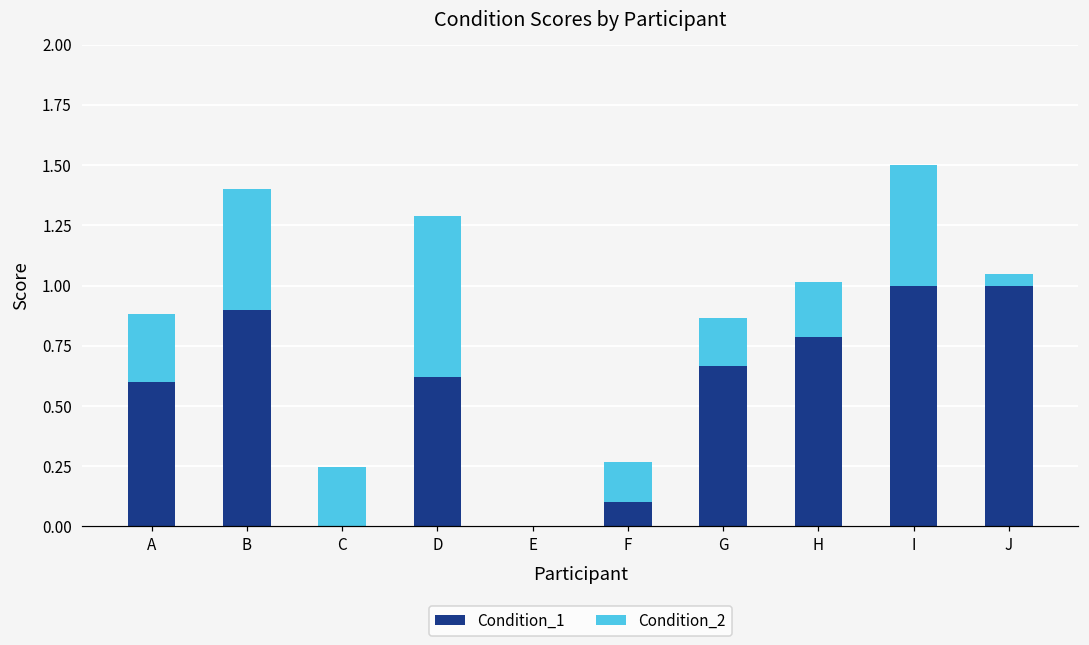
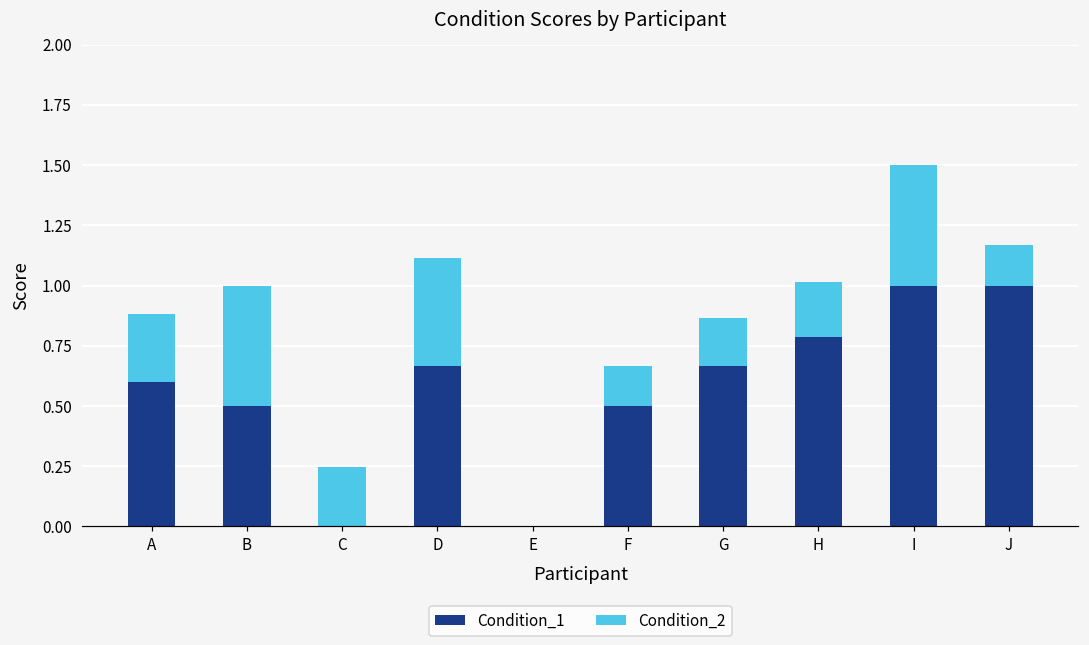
Condition_1, B: 0.9 -> 0.5
Condition_1, D: 0.62 -> 0.67
Condition_2, D: 0.67 -> 0.45
Condition_1, F: 0.1 -> 0.5
Condition_2, J: 0.05 -> 0.17
